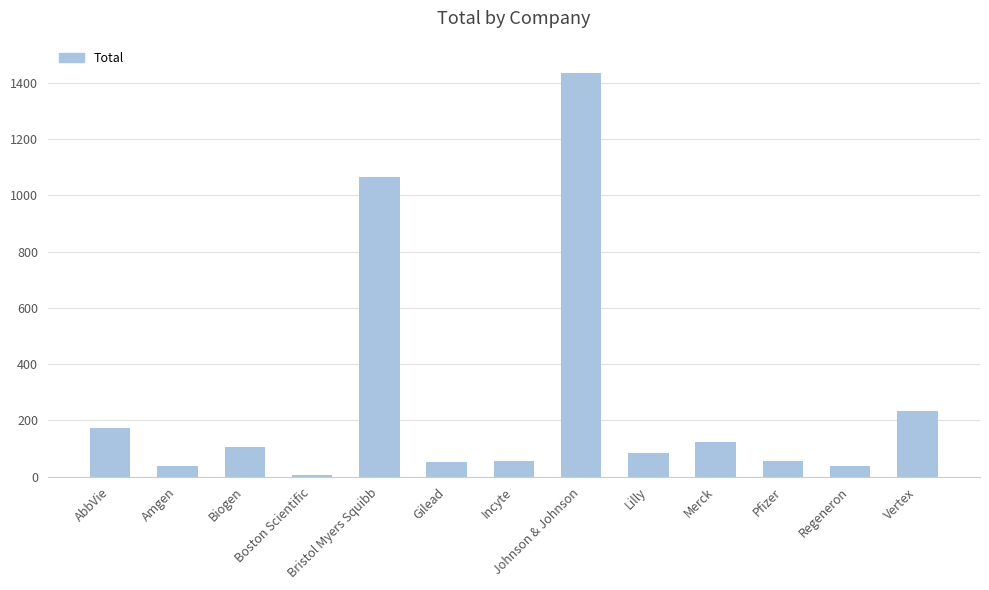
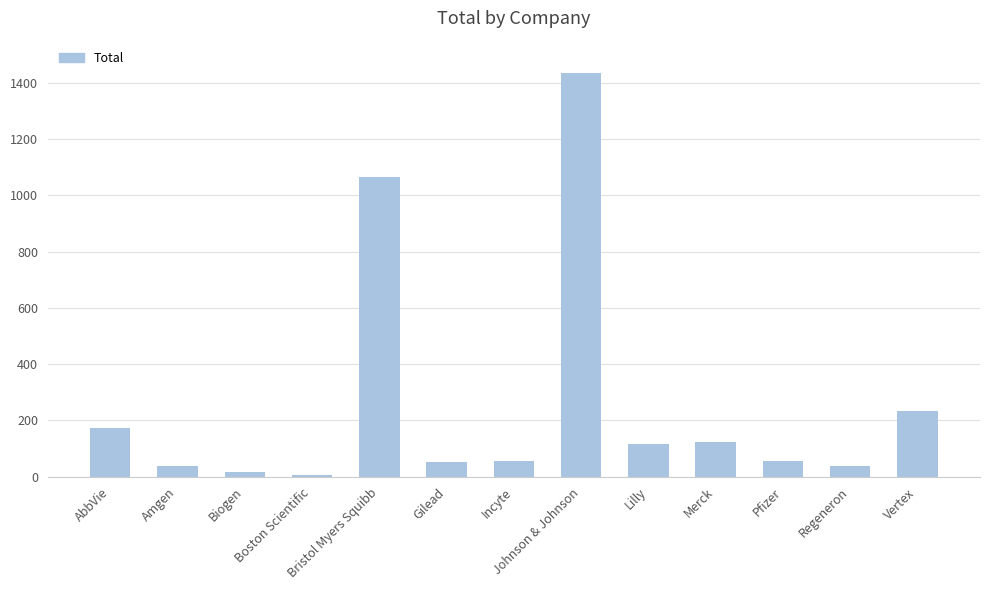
Biogen: 100 -> 20
Lilly: 80 -> 120
